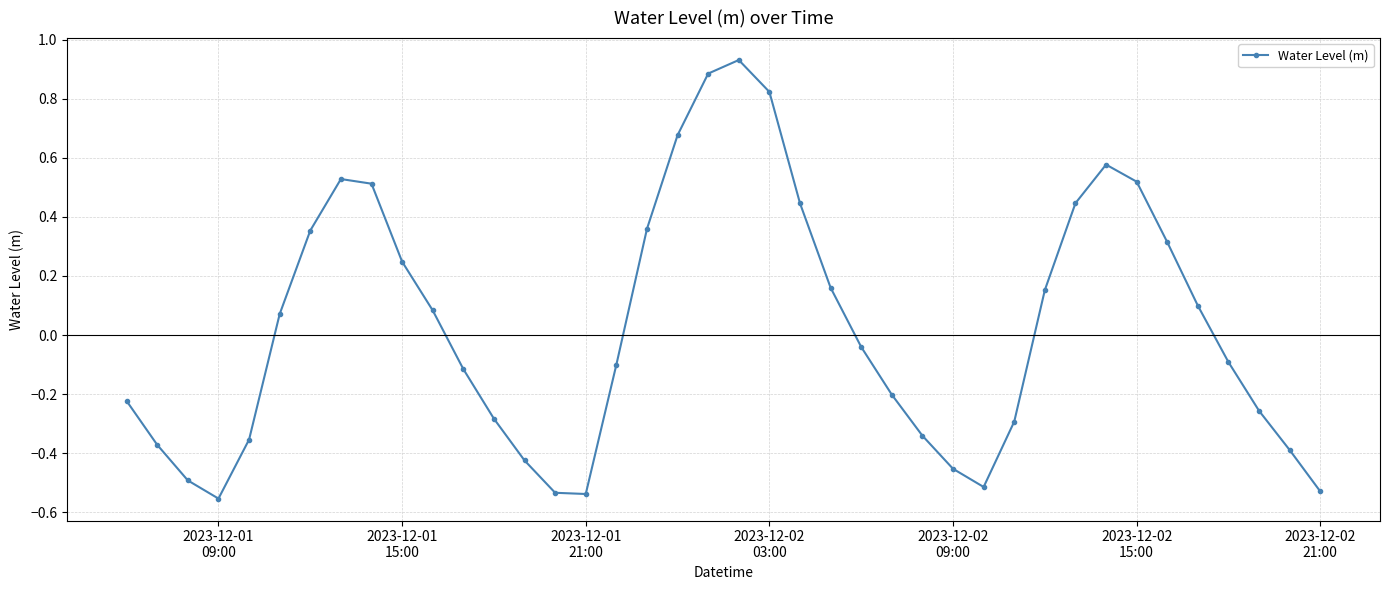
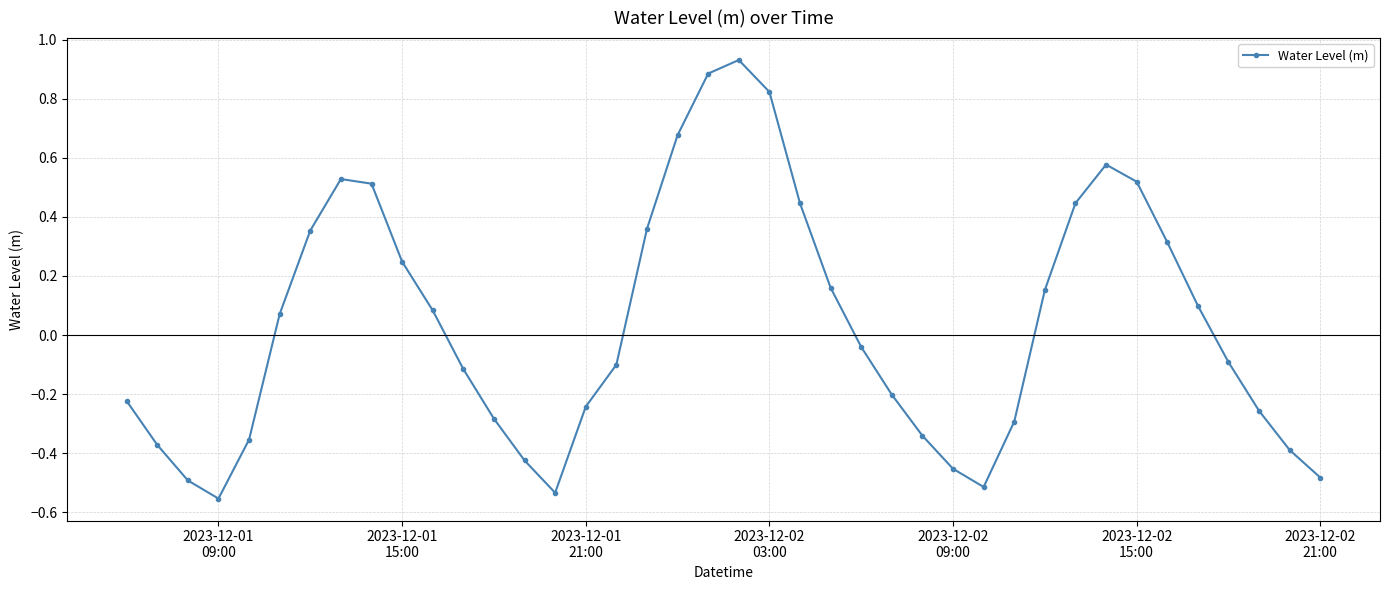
2023-12-01 21:00: -0.54 -> -0.24
2023-12-02 21:00: -0.53 -> -0.48
